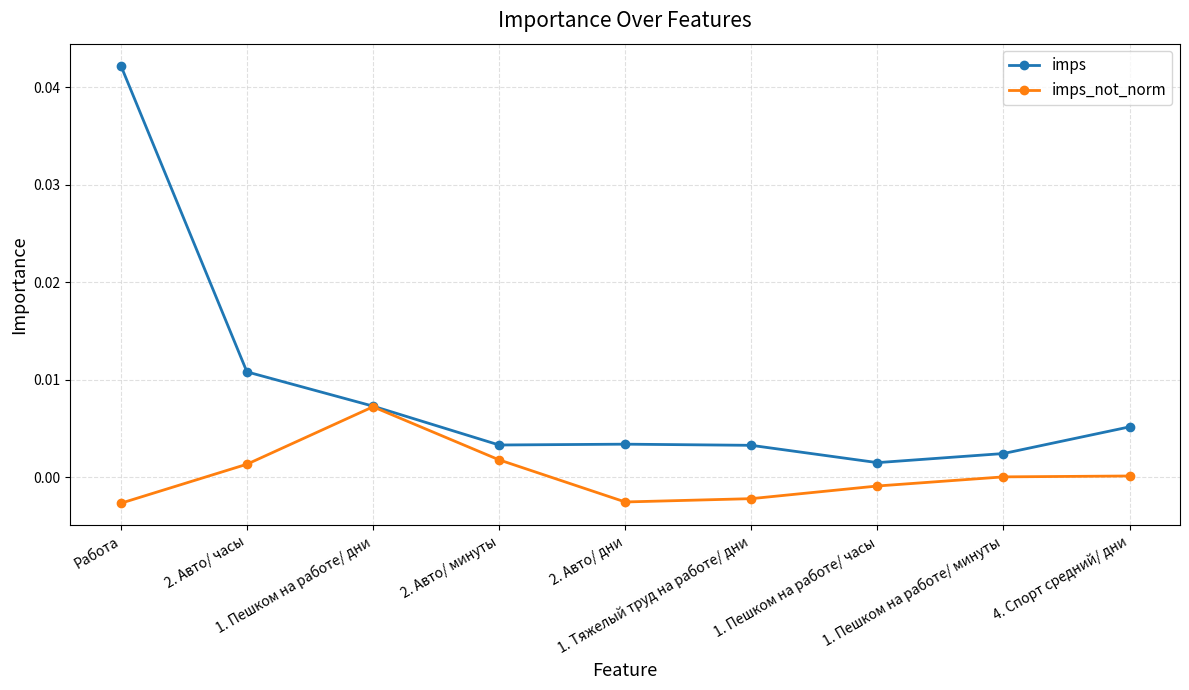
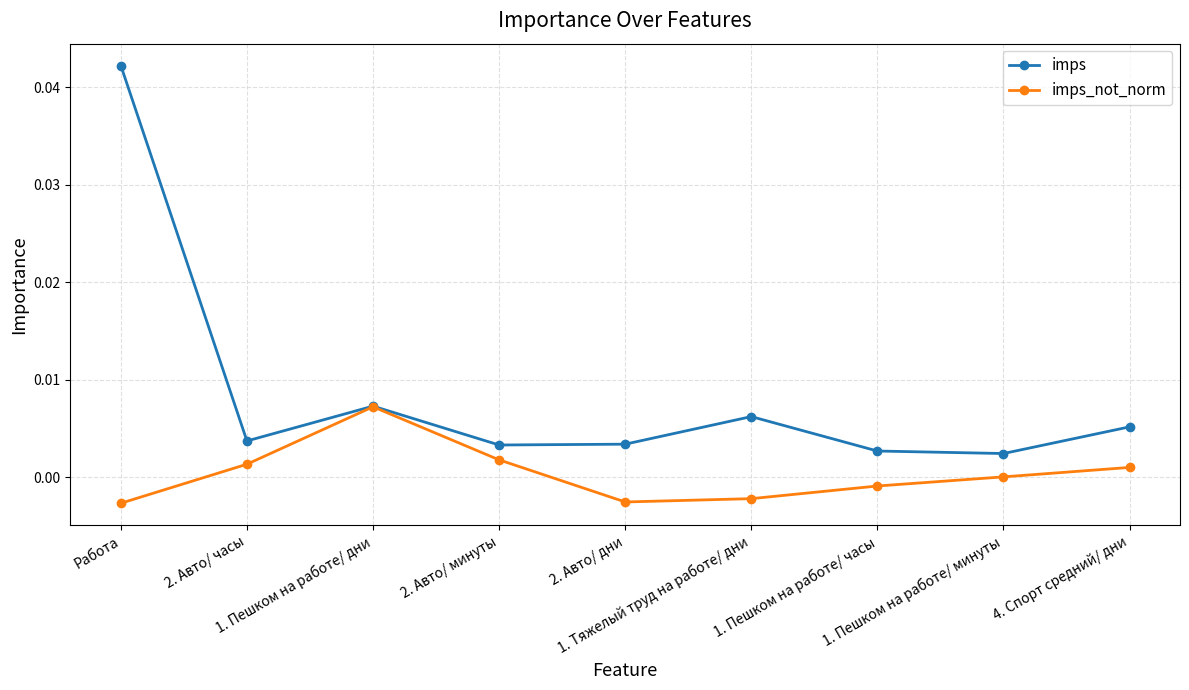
imps, 2. Авто/ часы: 0.011 -> 0.004
imps, 1. Тяжелый труд на работе/ дни: 0.003 -> 0.006
imps, 1. Пешком на работе/ часы: 0.002 -> 0.003
imps_not_norm, 4. Спорт средний/ дни: 0.000 -> 0.001
